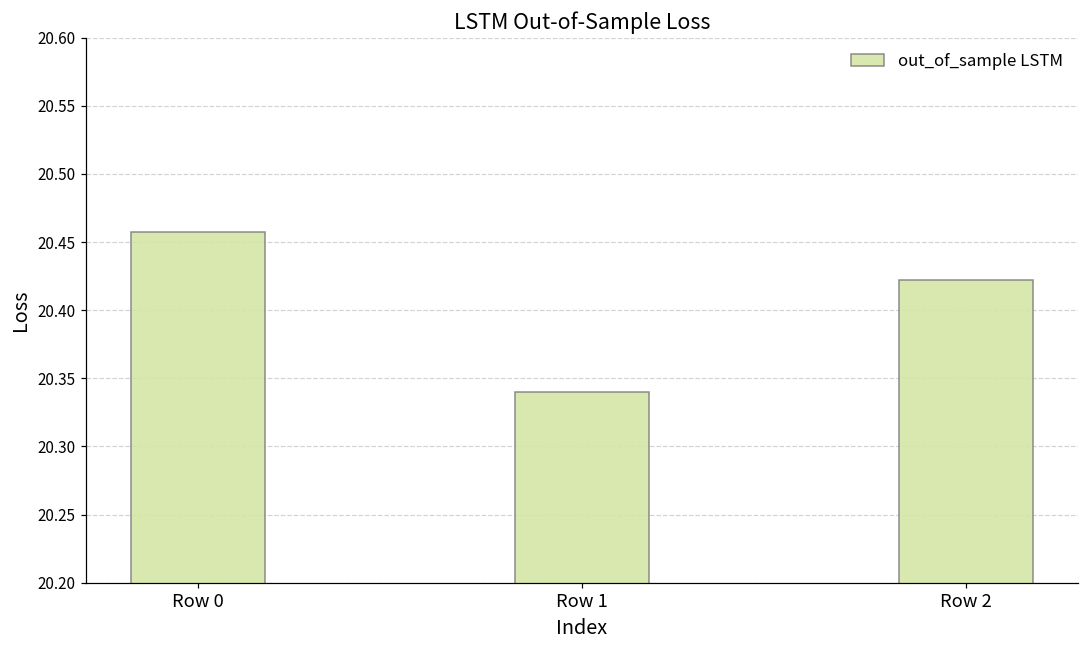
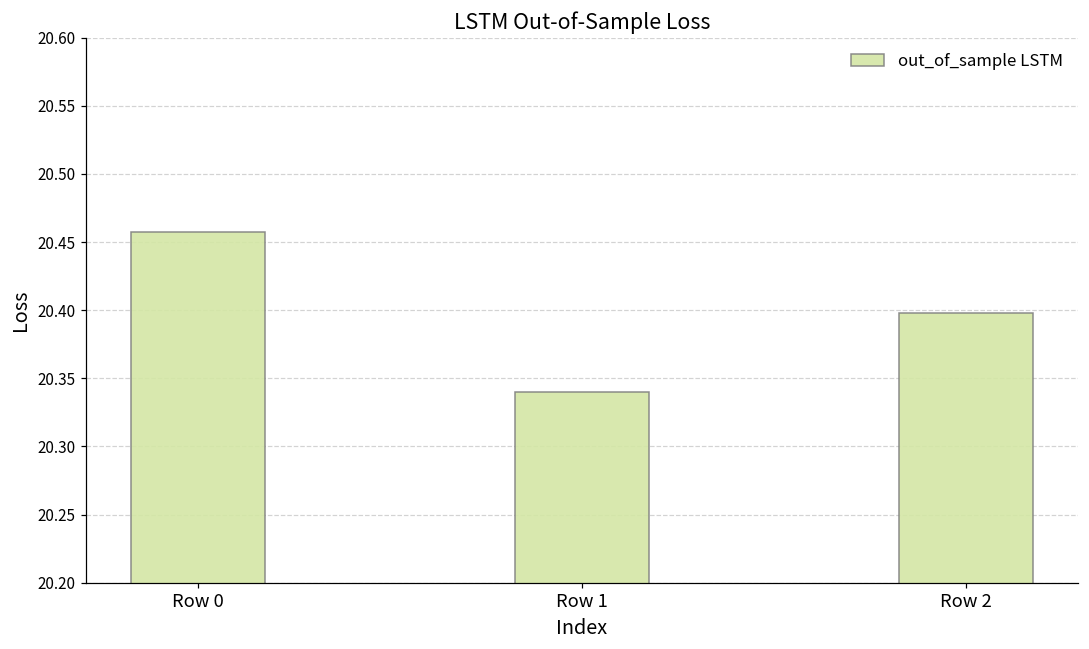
Row 2: 20.422 -> 20.398
